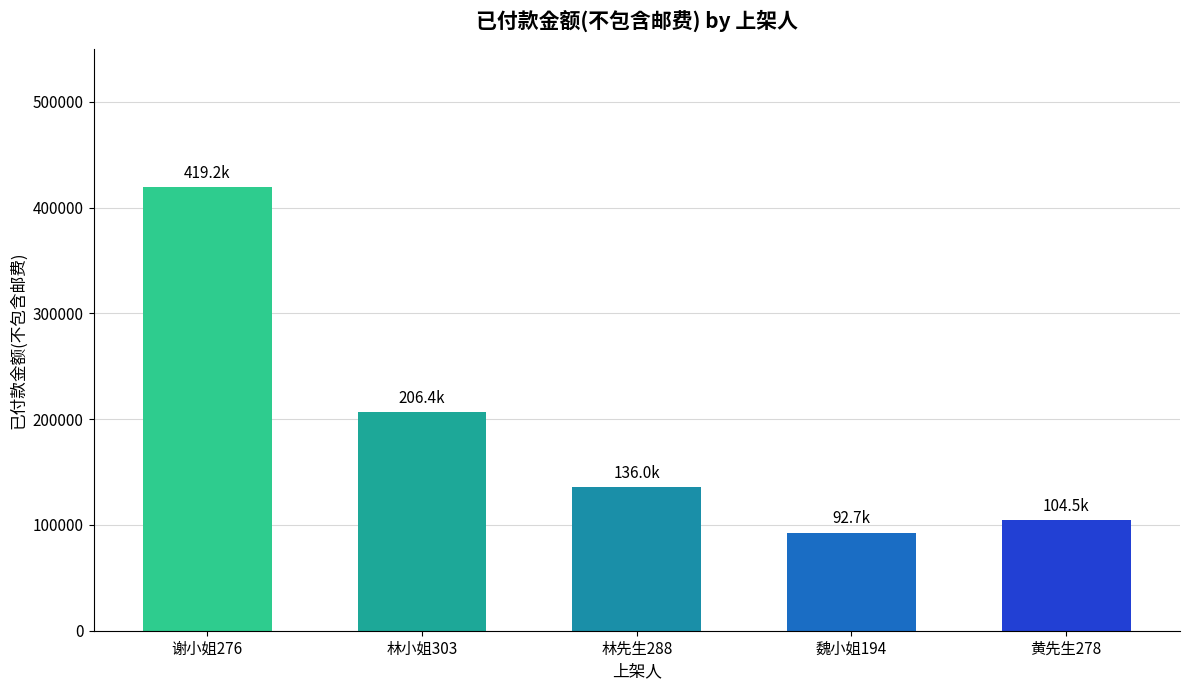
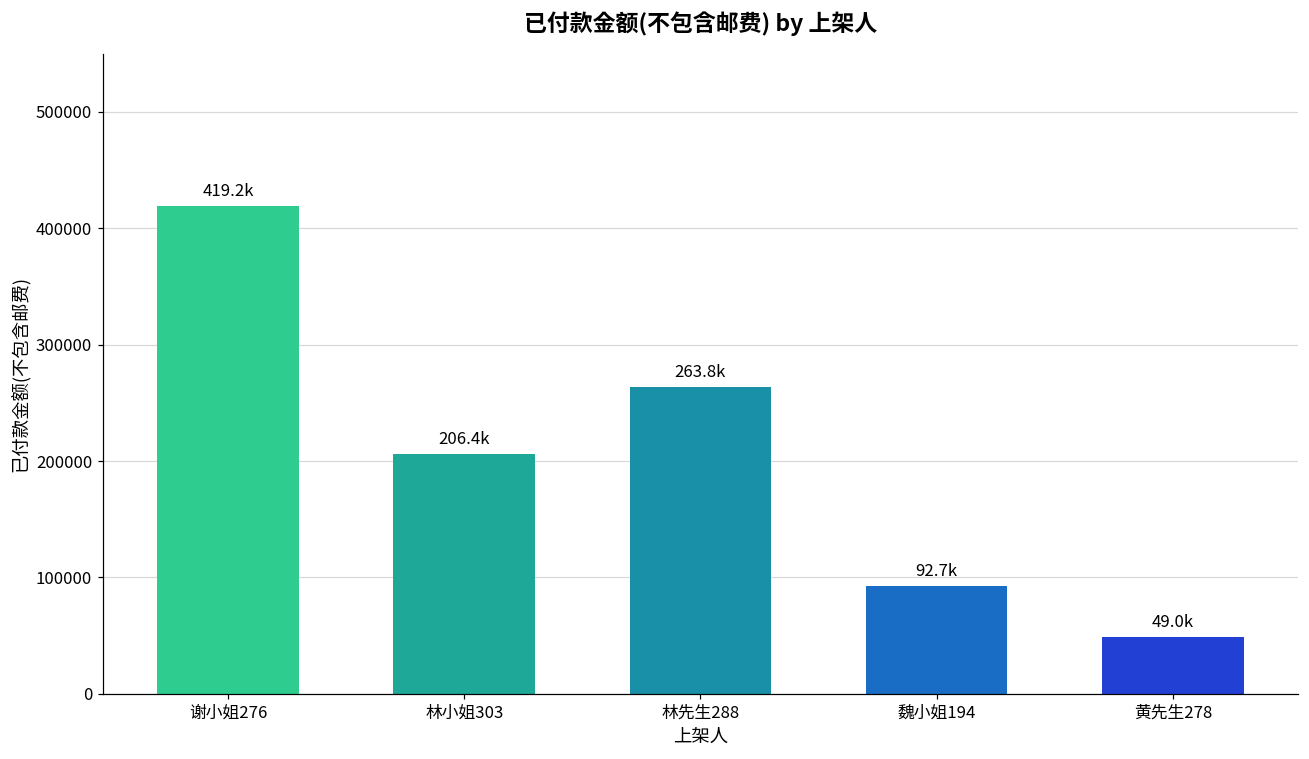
林先生288: 136.0k -> 263.8k
黄先生278: 104.5k -> 49.0k
